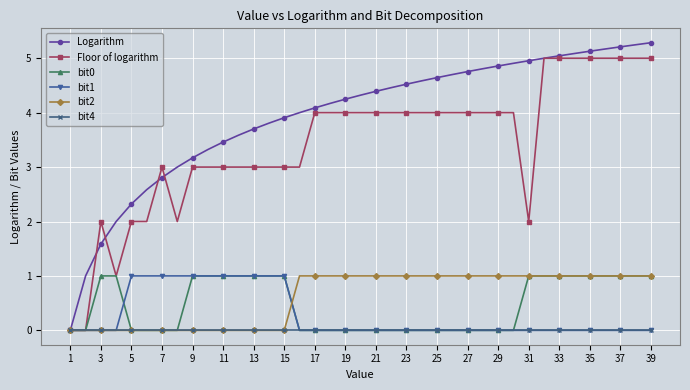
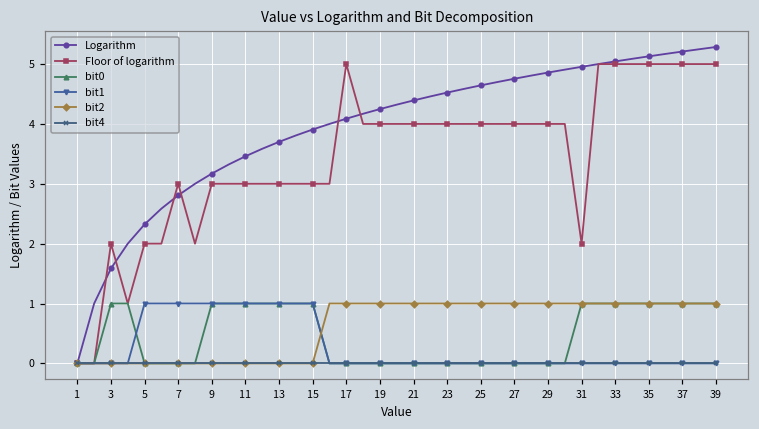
Floor of logarithm, 17: 4 -> 5
